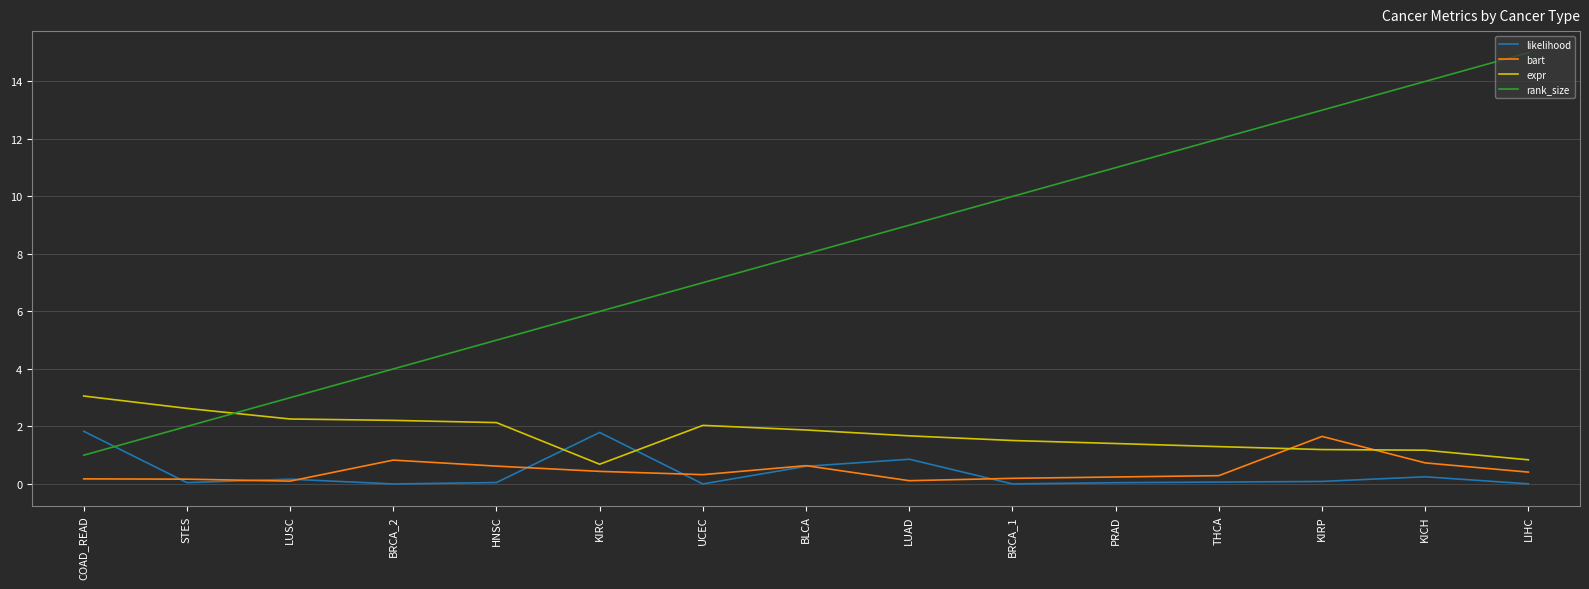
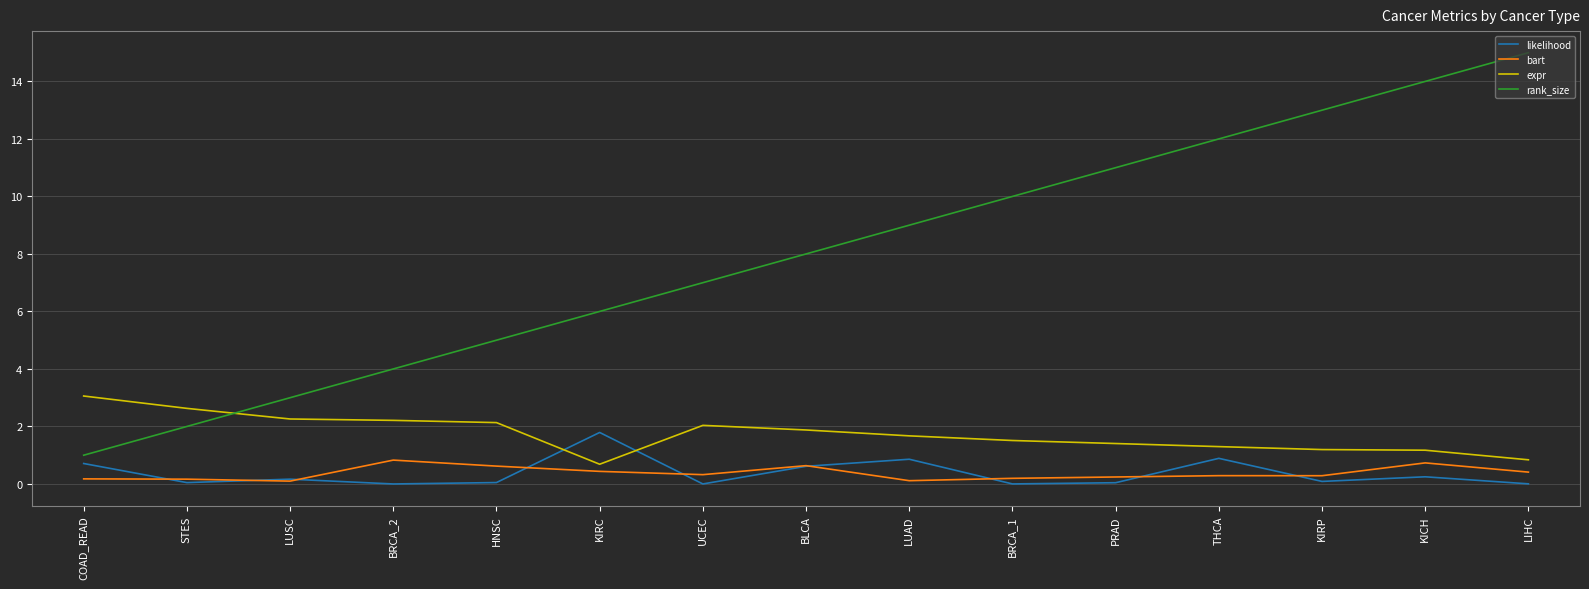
likelihood, COAD_READ: 1.8 -> 0.7
likelihood, THCA: 0.1 -> 0.9
bart, KIRP: 1.7 -> 0.3
